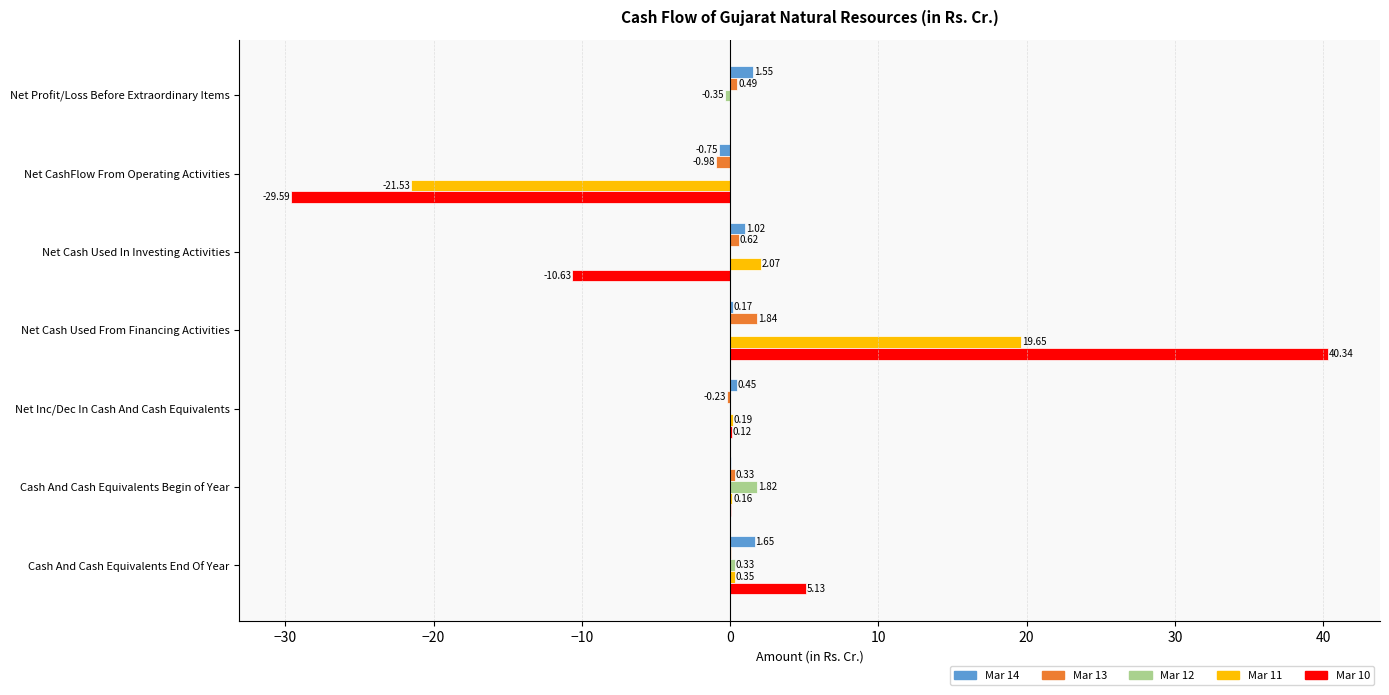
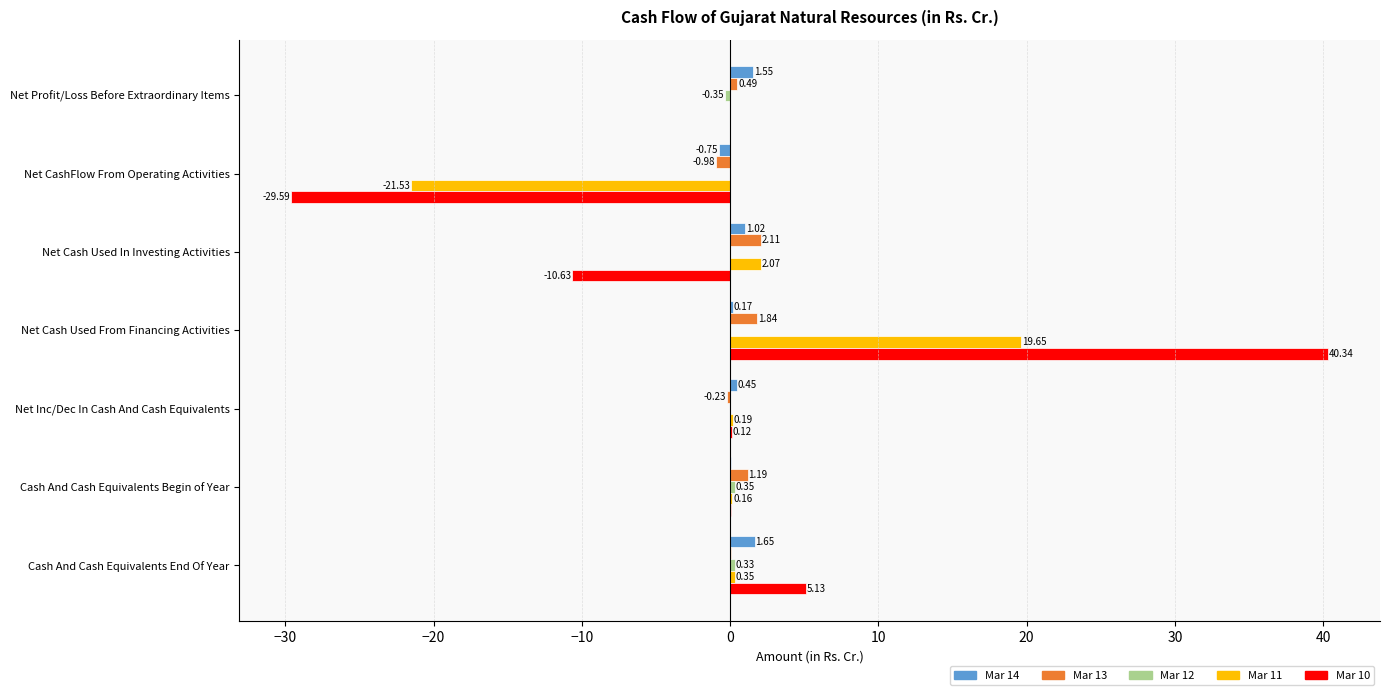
Mar 13, Net Cash Used In Investing Activities: 0.62 -> 2.11
Mar 13, Cash And Cash Equivalents Begin of Year: 0.33 -> 1.19
Mar 12, Cash And Cash Equivalents Begin of Year: 1.82 -> 0.35
